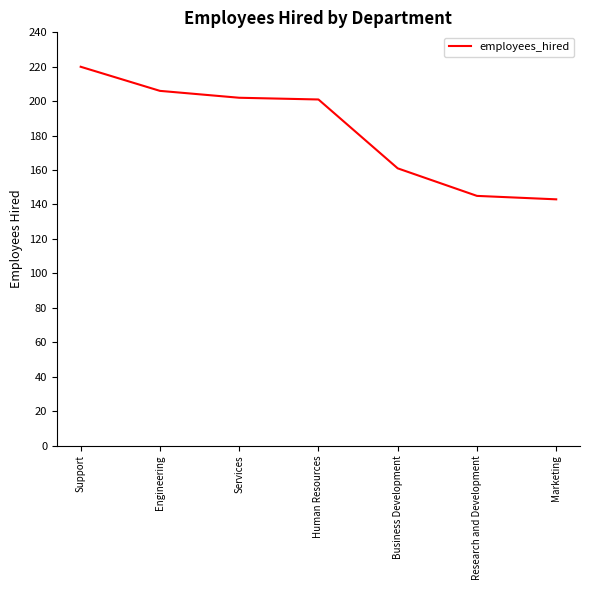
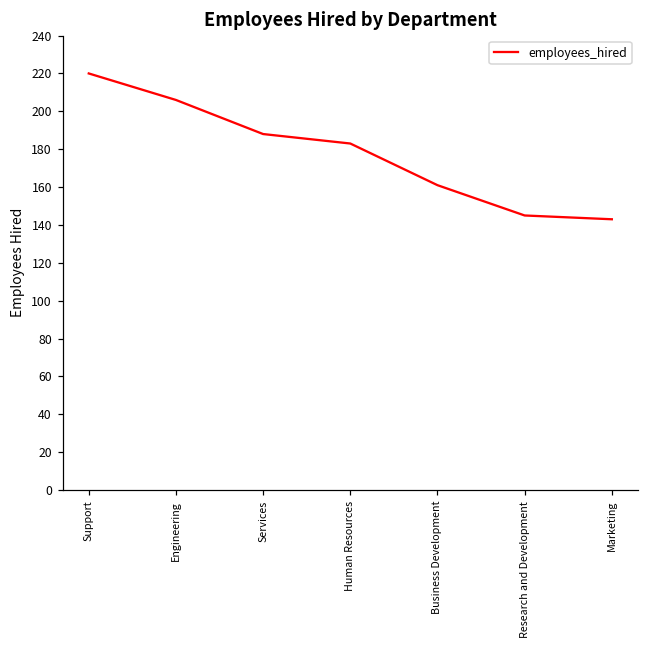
Services: 202 -> 188
Human Resources: 201 -> 183
